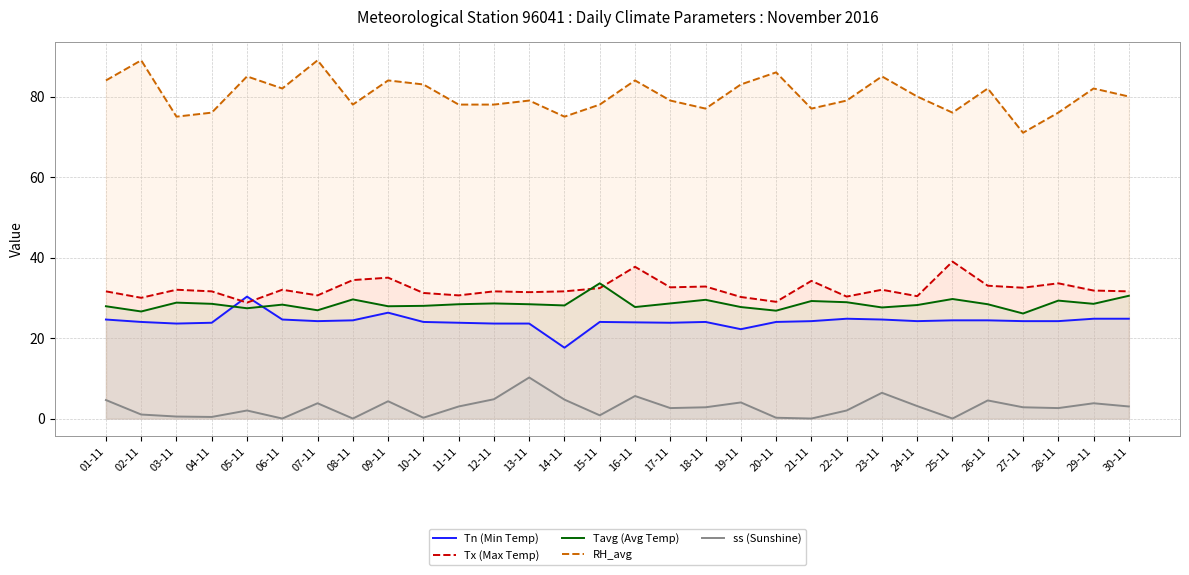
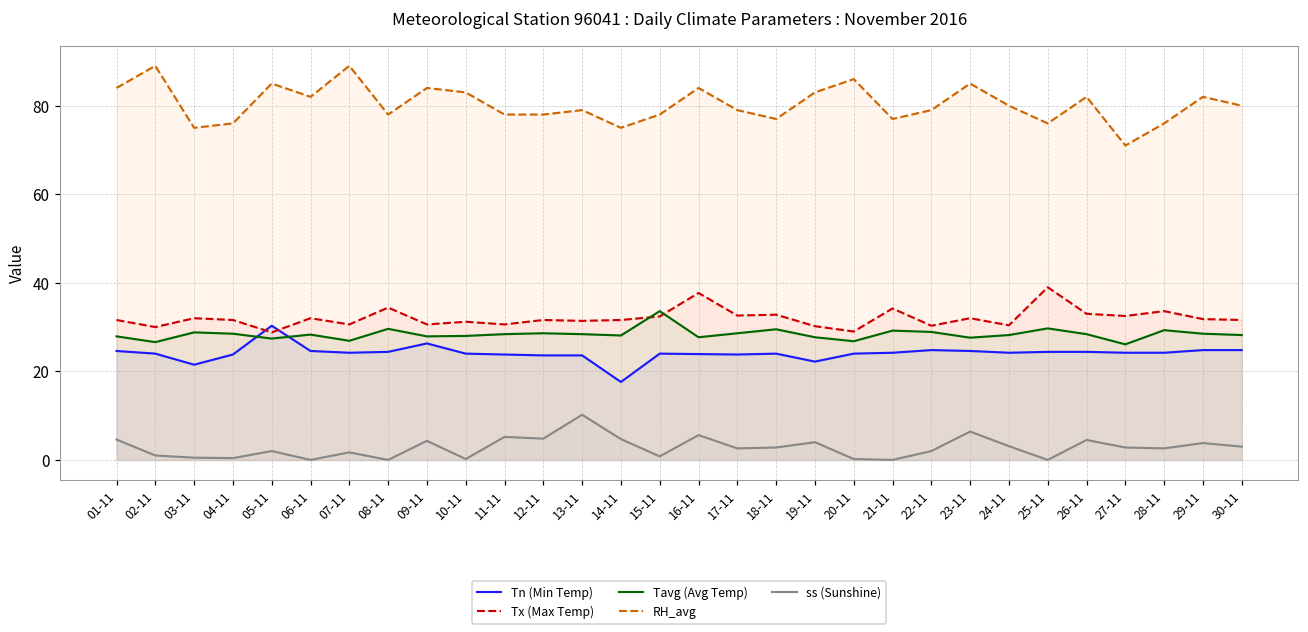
Tn (Min Temp), 03-11: 24 -> 22
ss (Sunshine), 07-11: 4 -> 2
Tx (Max Temp), 09-11: 35 -> 31
ss (Sunshine), 11-11: 3 -> 5
Tavg (Avg Temp), 30-11: 31 -> 28
